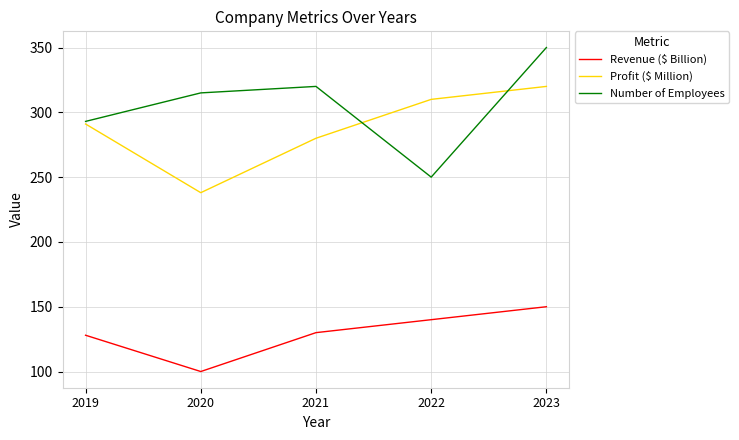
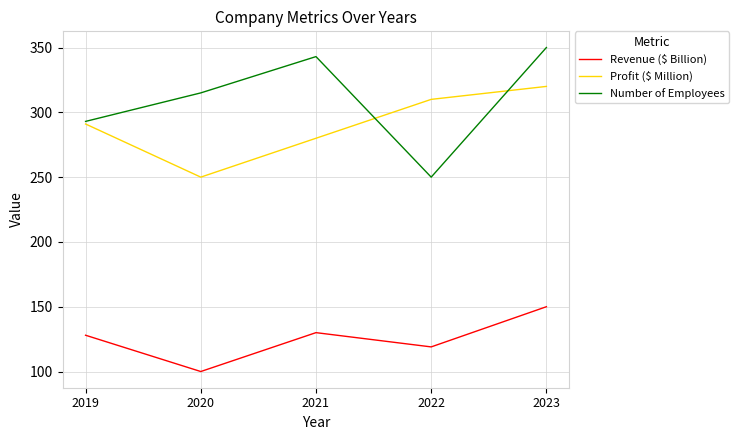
Profit ($ Million), 2020: 238 -> 250
Number of Employees, 2021: 320 -> 343
Revenue ($ Billion), 2022: 140 -> 119
